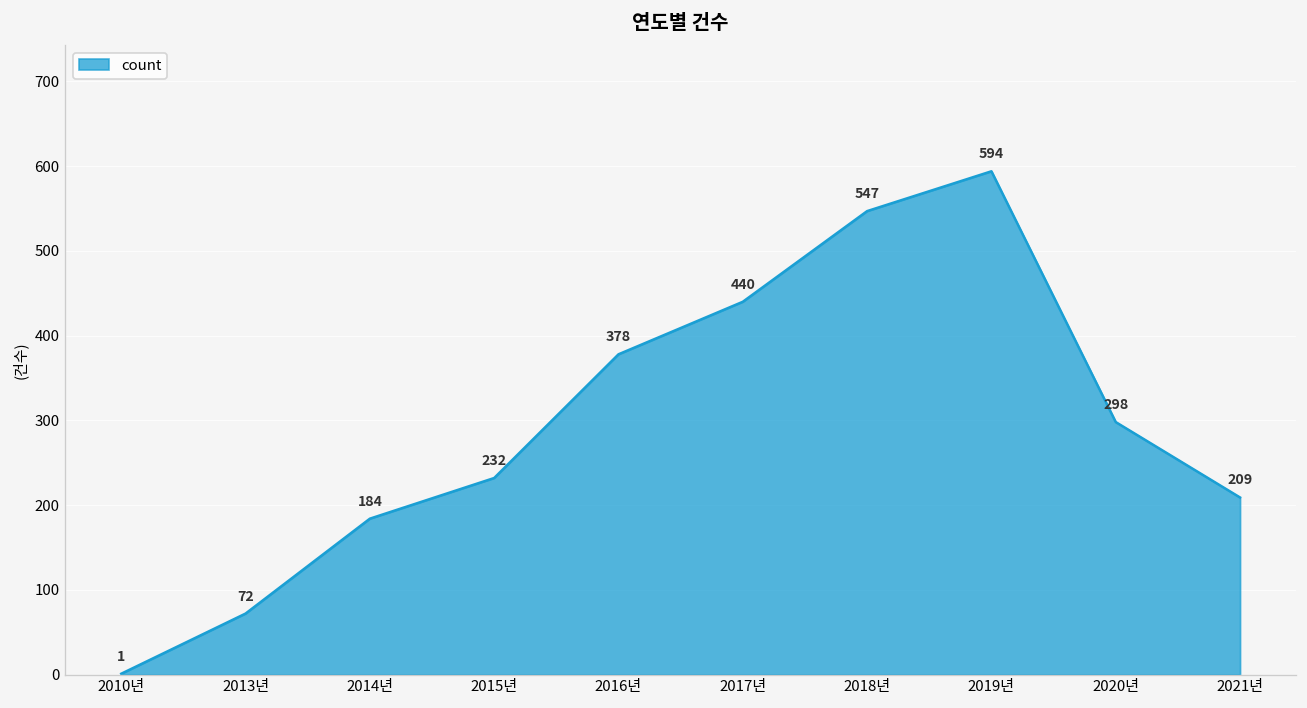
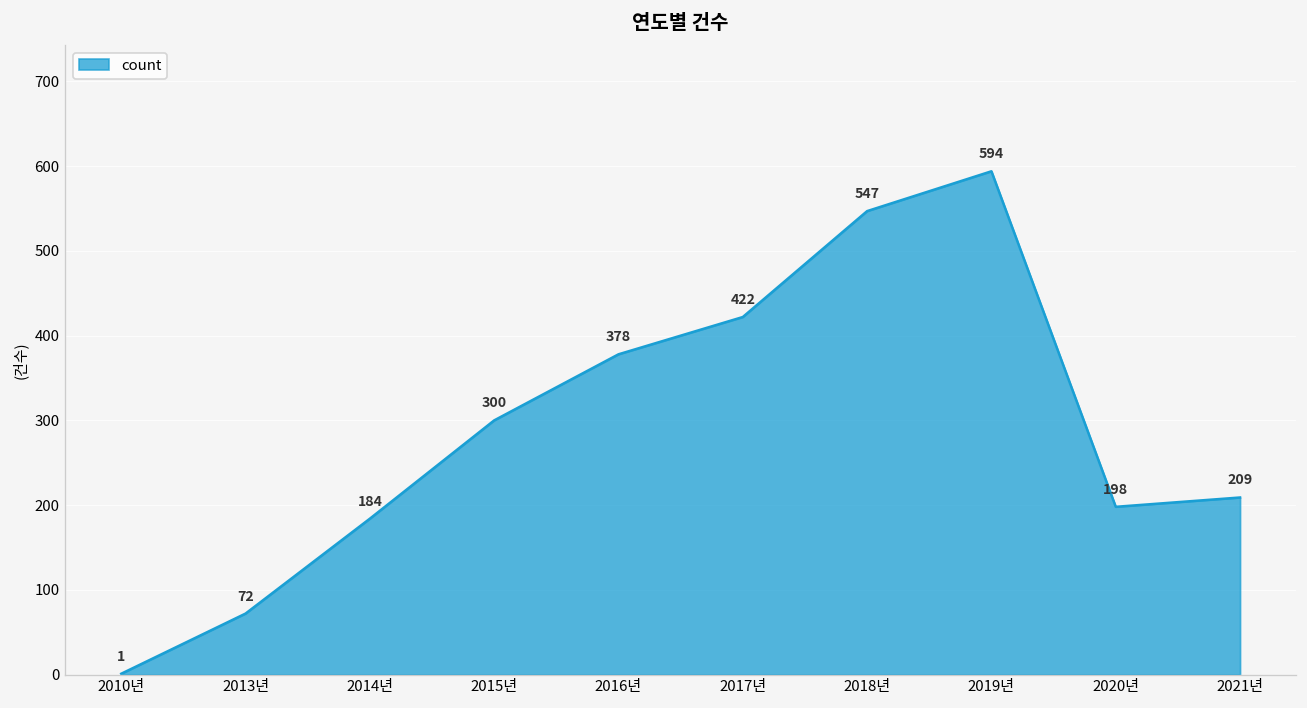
2015년: 232 -> 300
2017년: 440 -> 422
2020년: 298 -> 198
